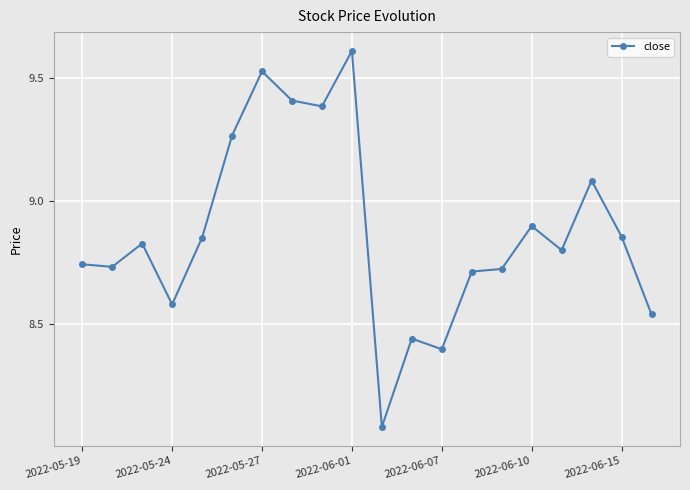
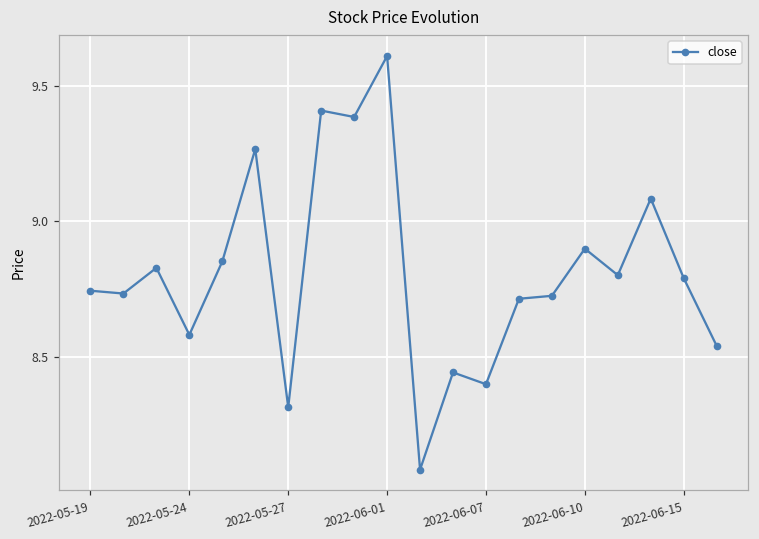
2022-05-27: 9.53 -> 8.31
2022-06-15: 8.86 -> 8.79
